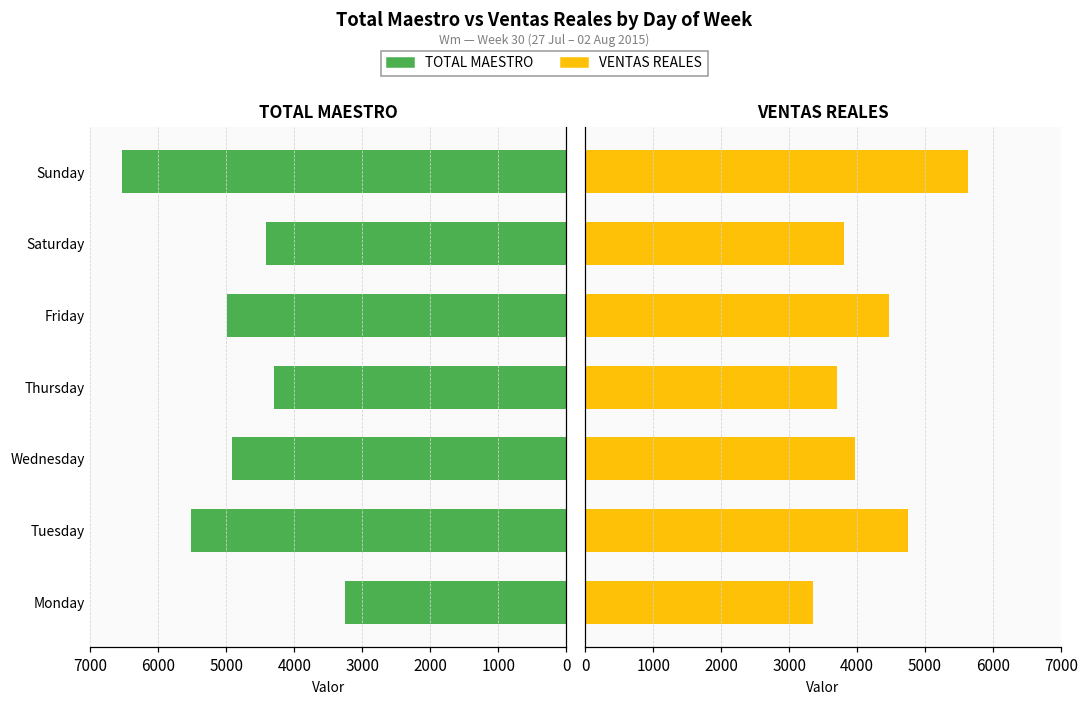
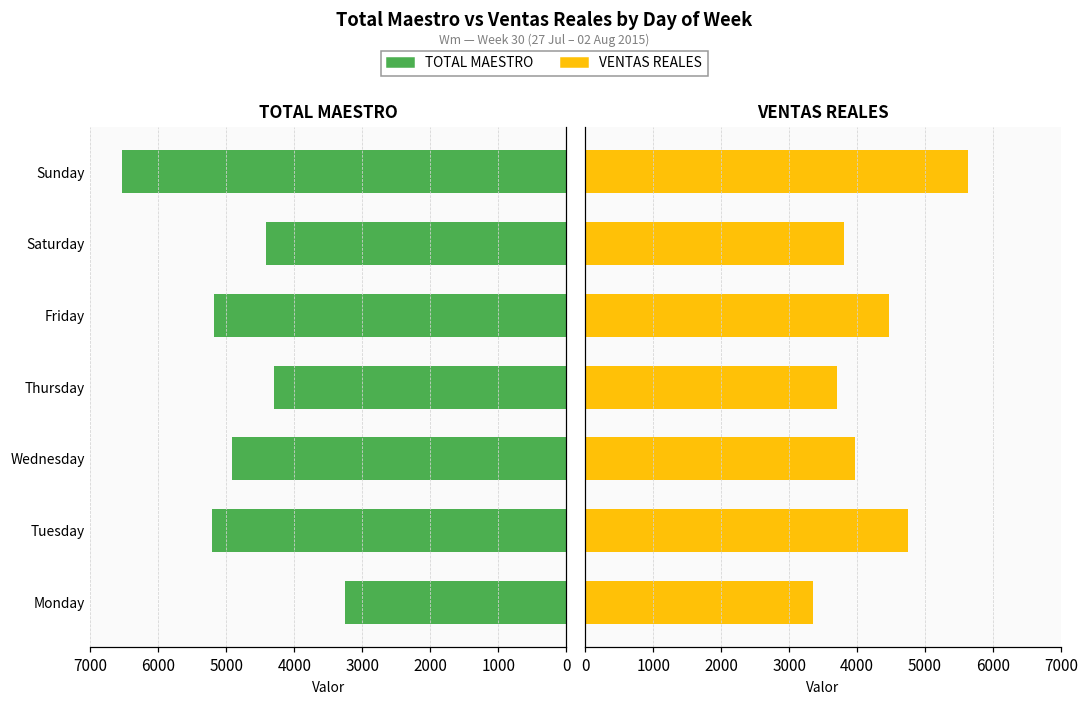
TOTAL MAESTRO, Friday: 5000 -> 5200
TOTAL MAESTRO, Tuesday: 5500 -> 5200
